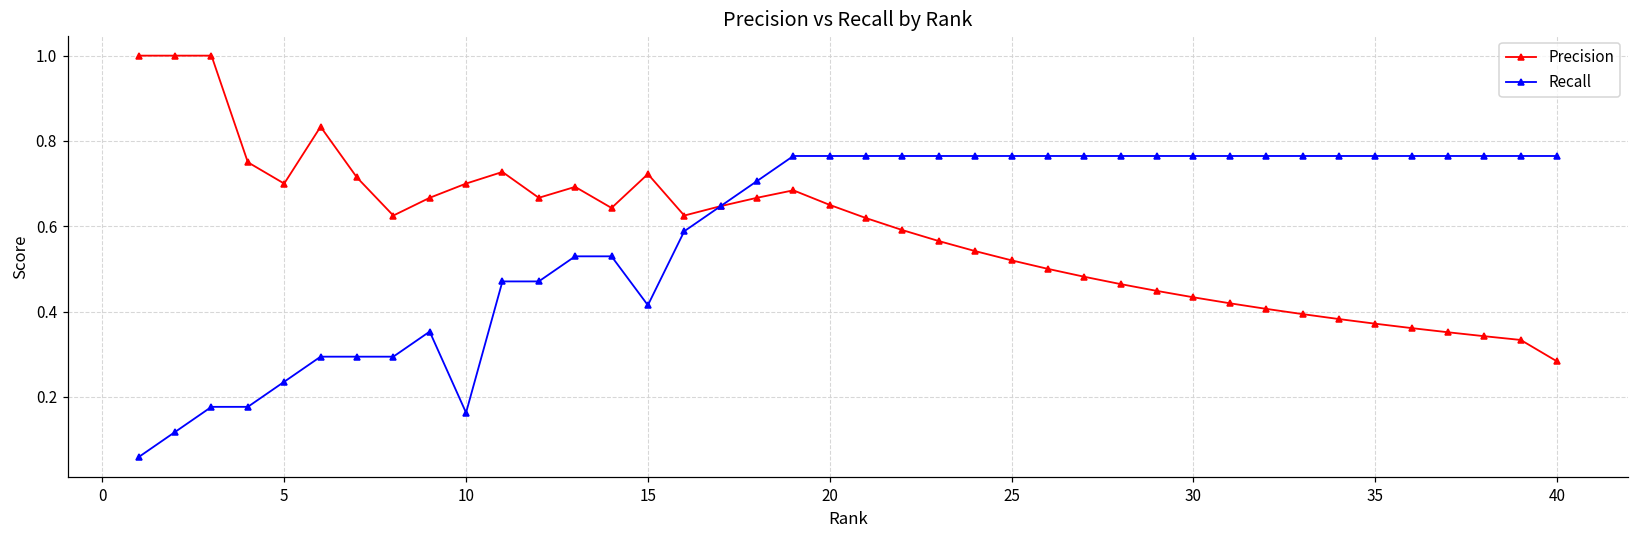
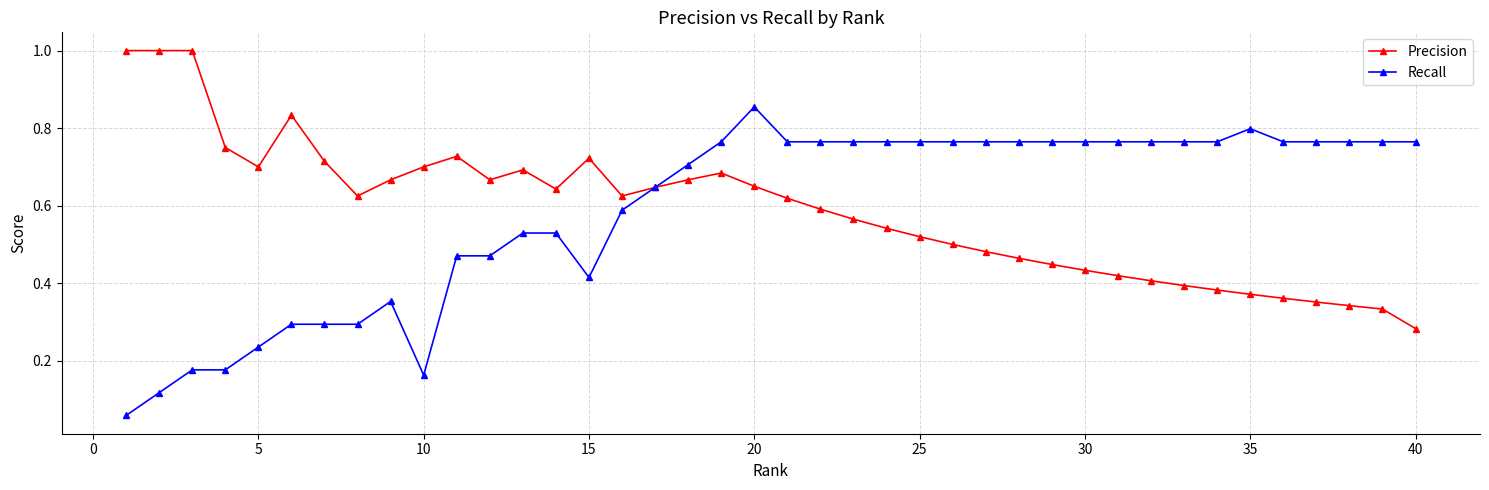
Recall, 20: 0.76 -> 0.85
Recall, 35: 0.76 -> 0.80
